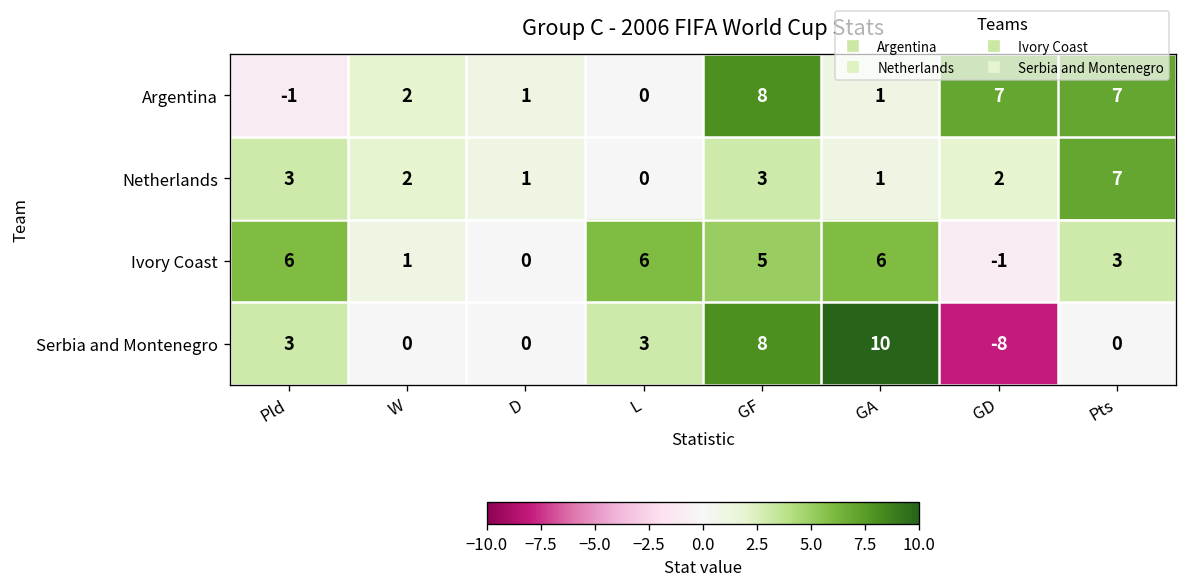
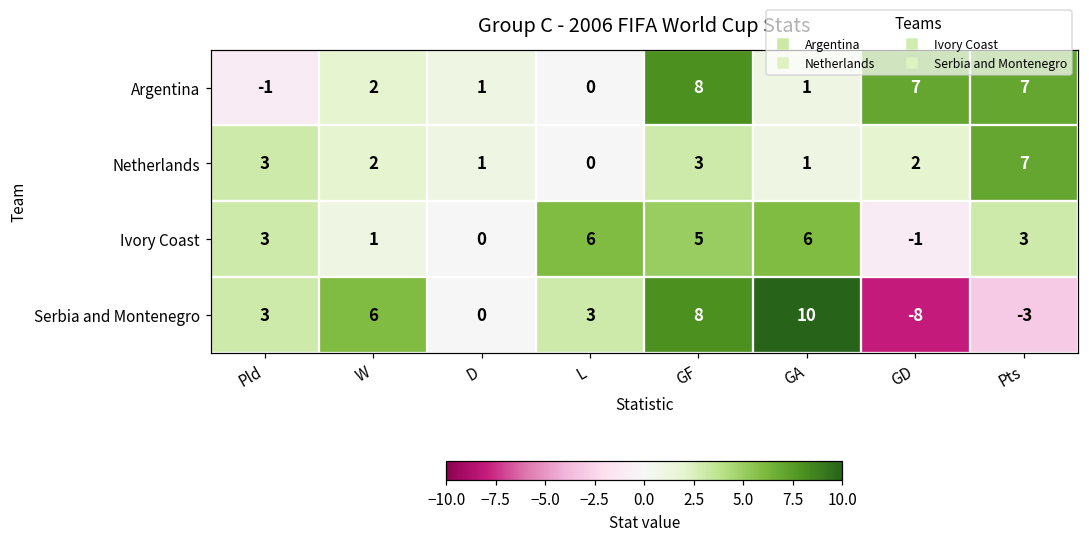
Ivory Coast, Pld: 6 -> 3
Serbia and Montenegro, W: 0 -> 6
Serbia and Montenegro, Pts: 0 -> -3
